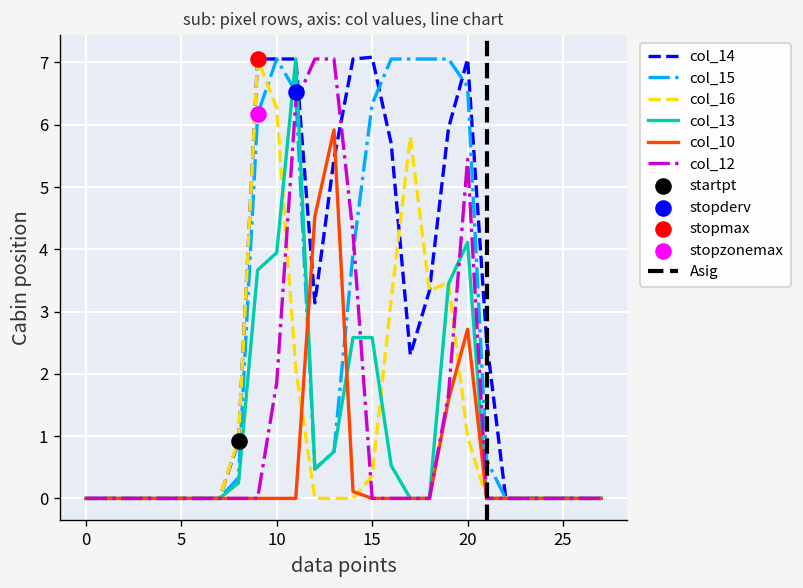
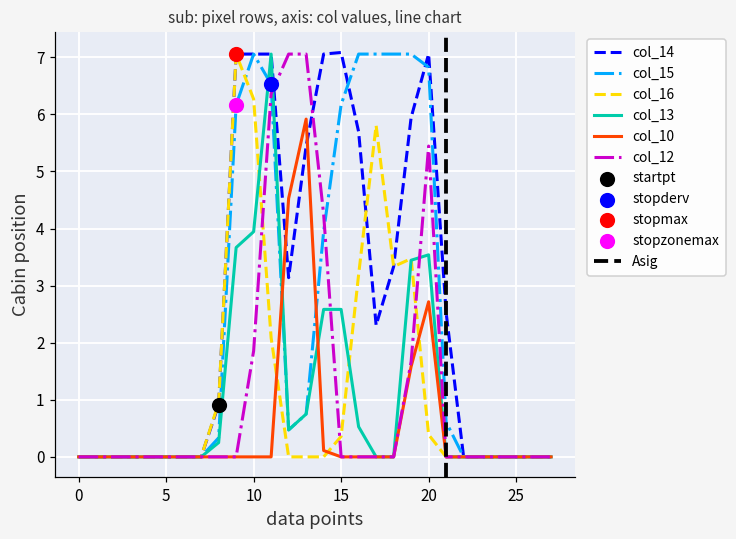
col_15, 15: 6.3 -> 6.2
col_15, 20: 6.6 -> 6.8
col_16, 20: 1.0 -> 0.4
col_13, 20: 4.1 -> 3.5
